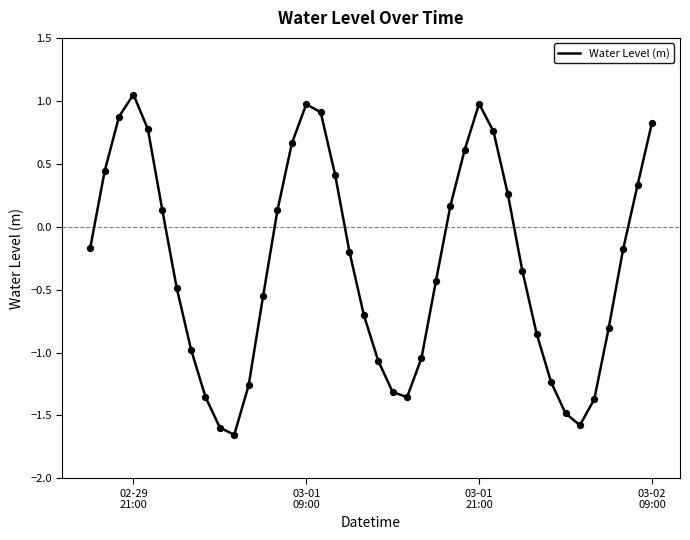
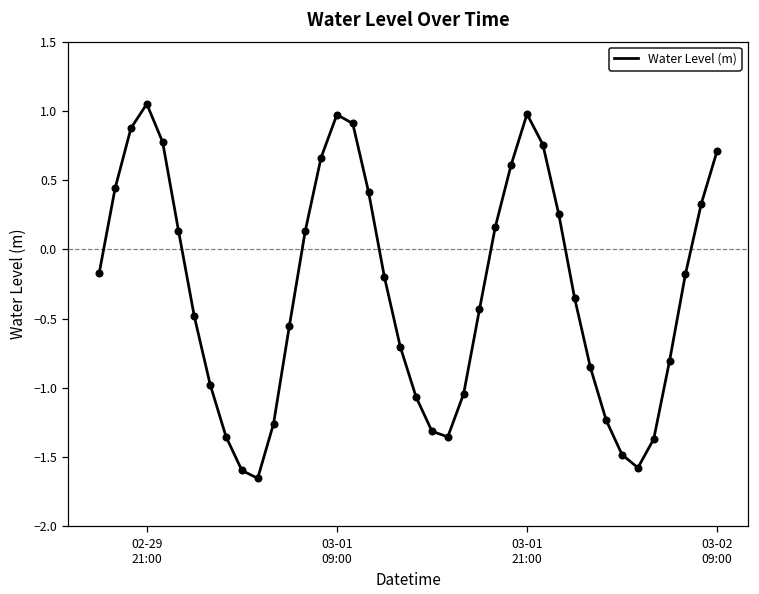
03-02 09:00: 0.82 -> 0.71
